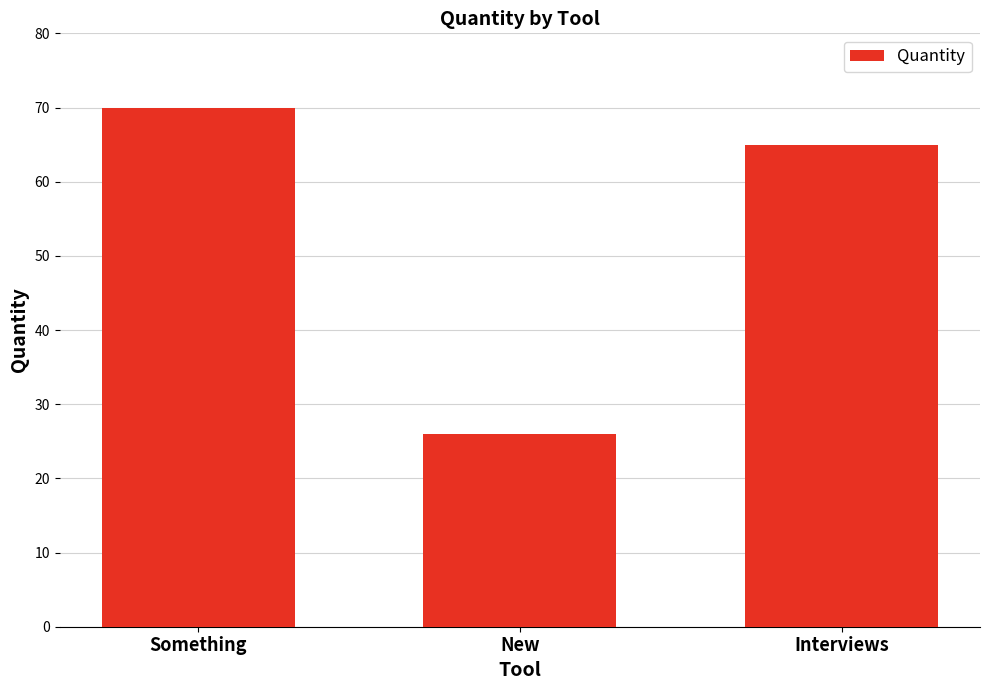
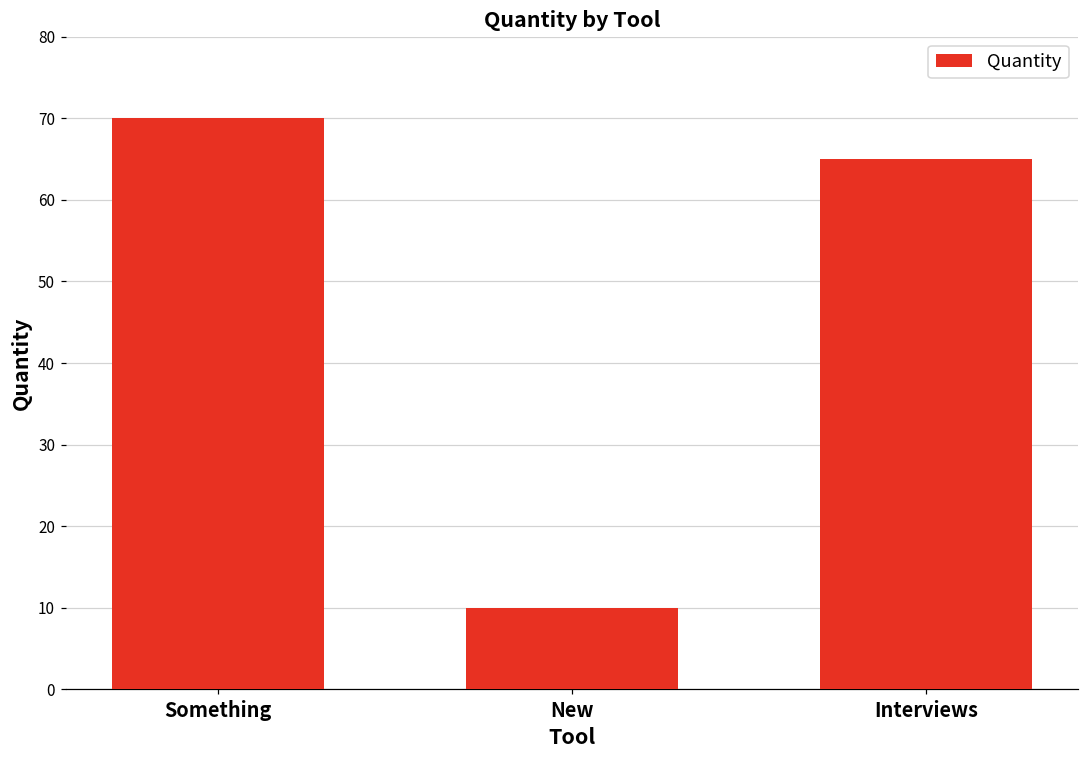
New: 26 -> 10
